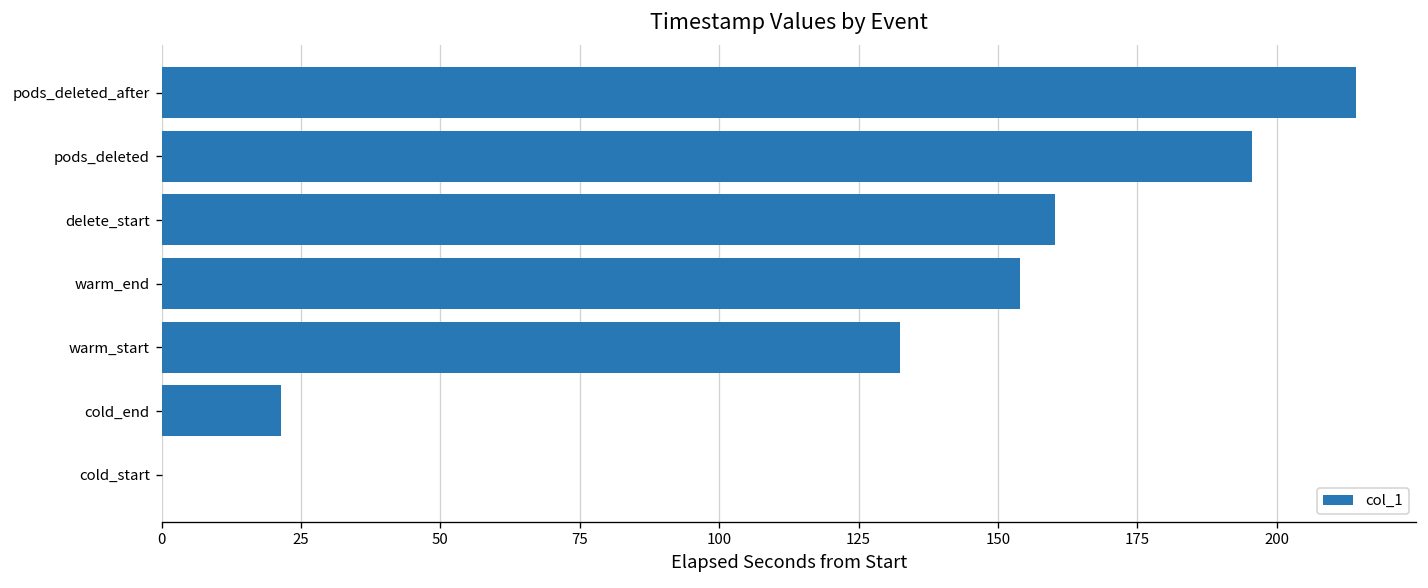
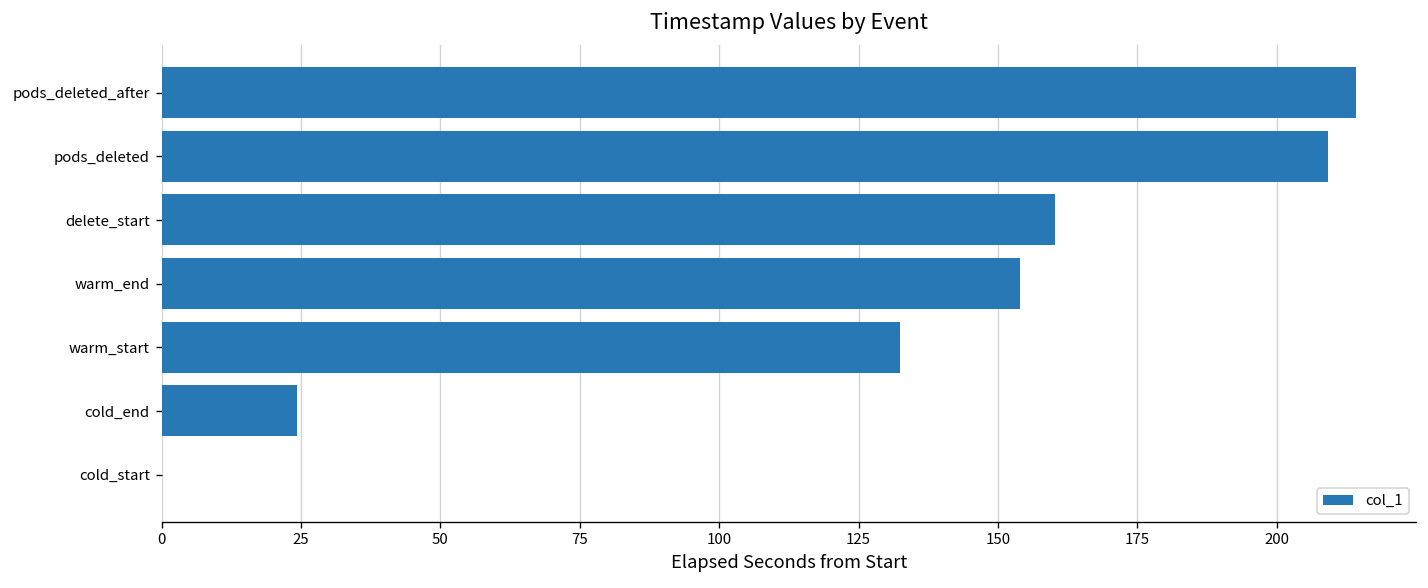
pods_deleted: 196 -> 209
cold_end: 21 -> 24
